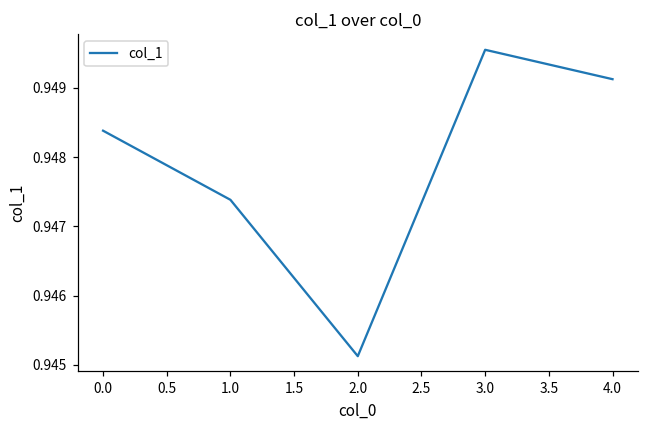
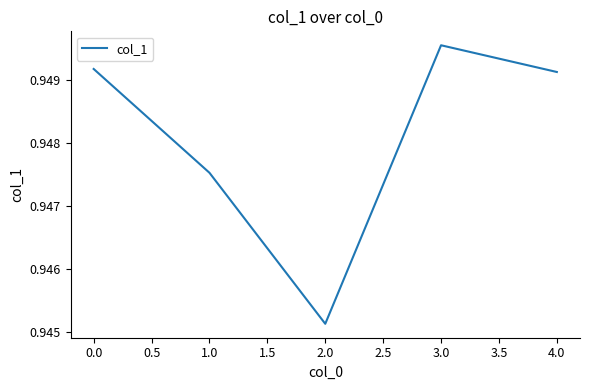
0.0: 0.9484 -> 0.9492
1.0: 0.9474 -> 0.9475
